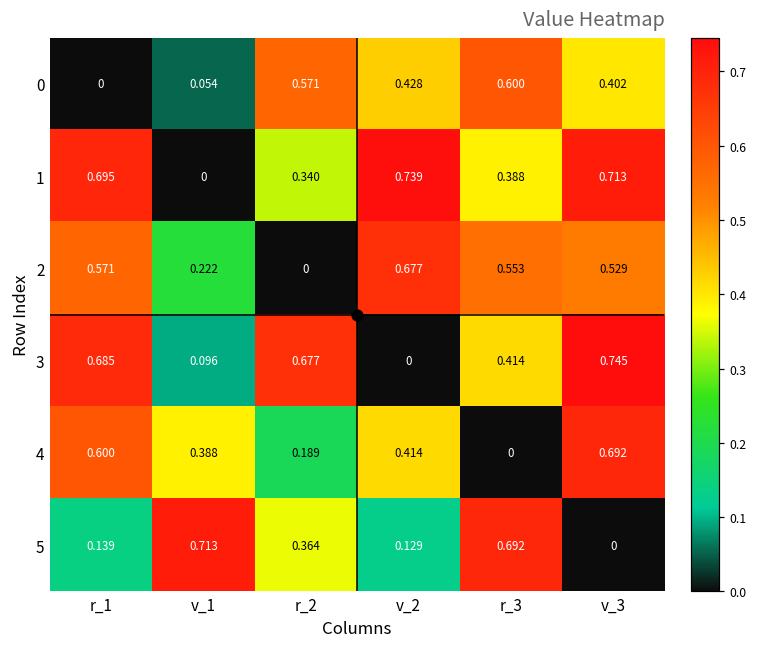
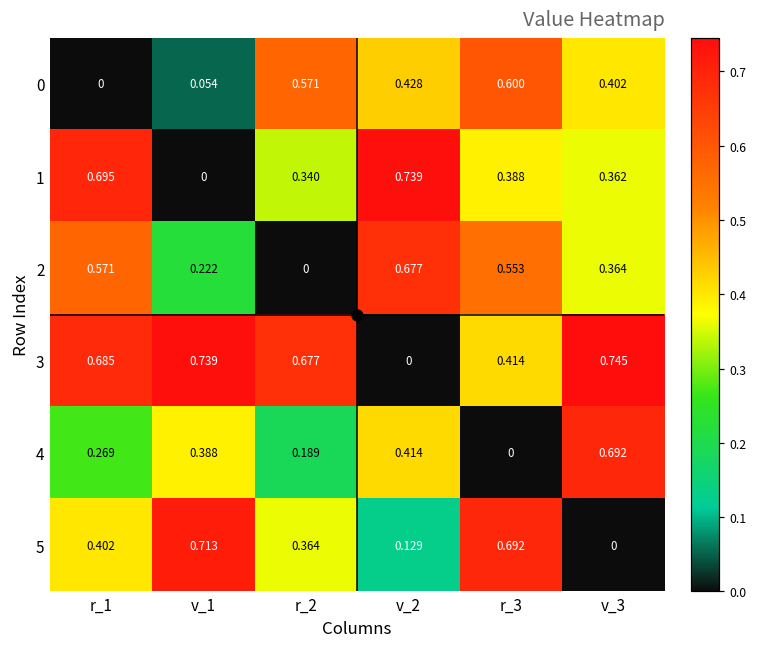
1, v_3: 0.713 -> 0.362
2, v_3: 0.529 -> 0.364
3, v_1: 0.096 -> 0.739
4, r_1: 0.600 -> 0.269
5, r_1: 0.139 -> 0.402
